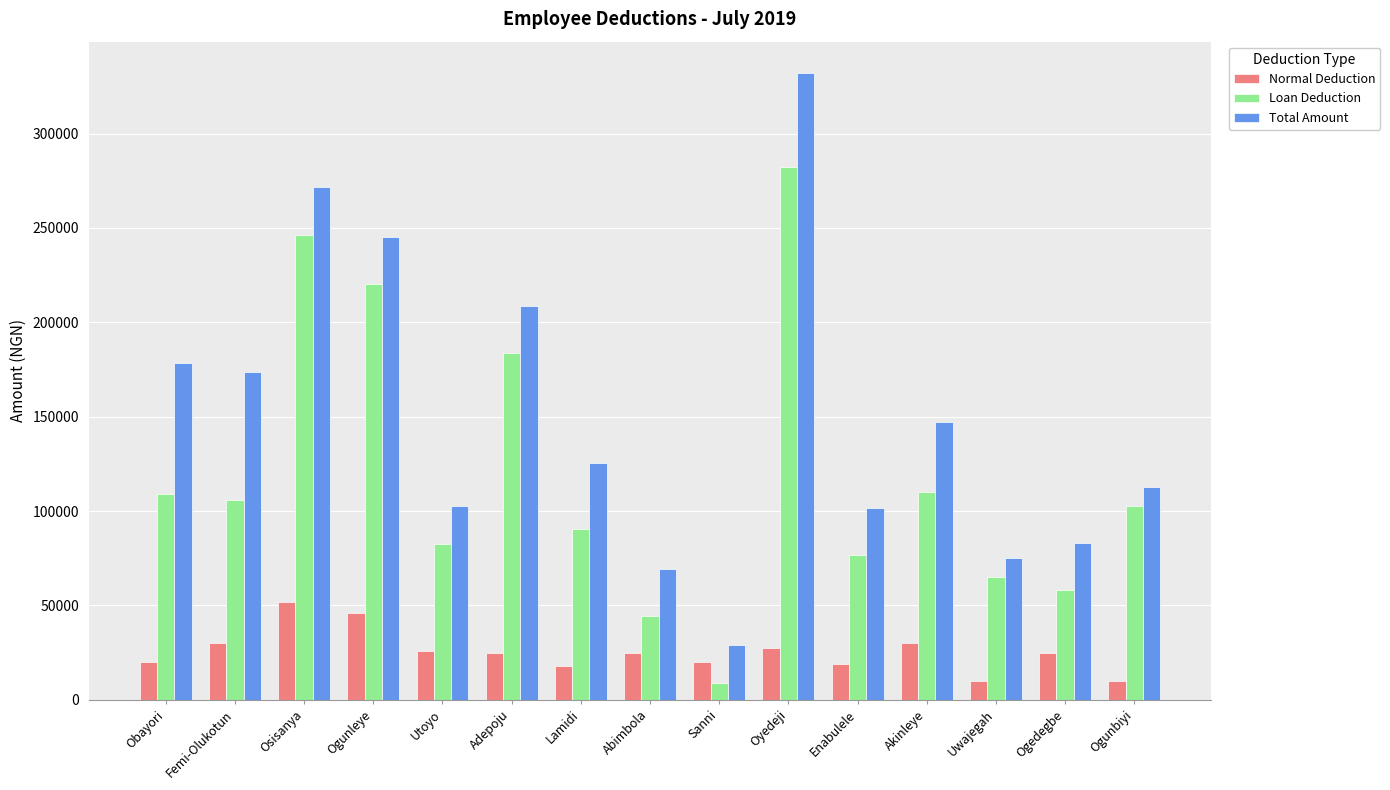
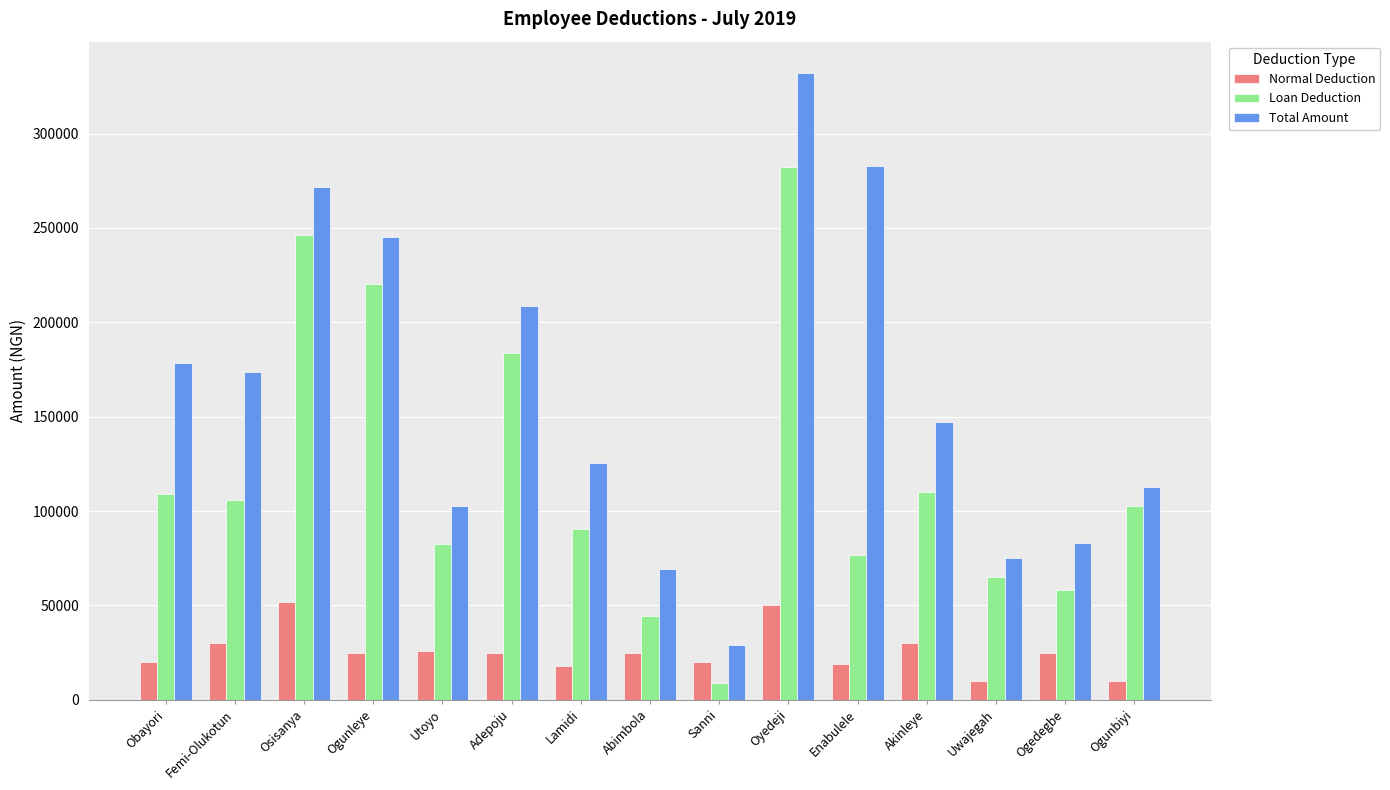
Normal Deduction, Ogunleye: 46000 -> 25000
Normal Deduction, Oyedeji: 27000 -> 50000
Total Amount, Enabulele: 101000 -> 283000
